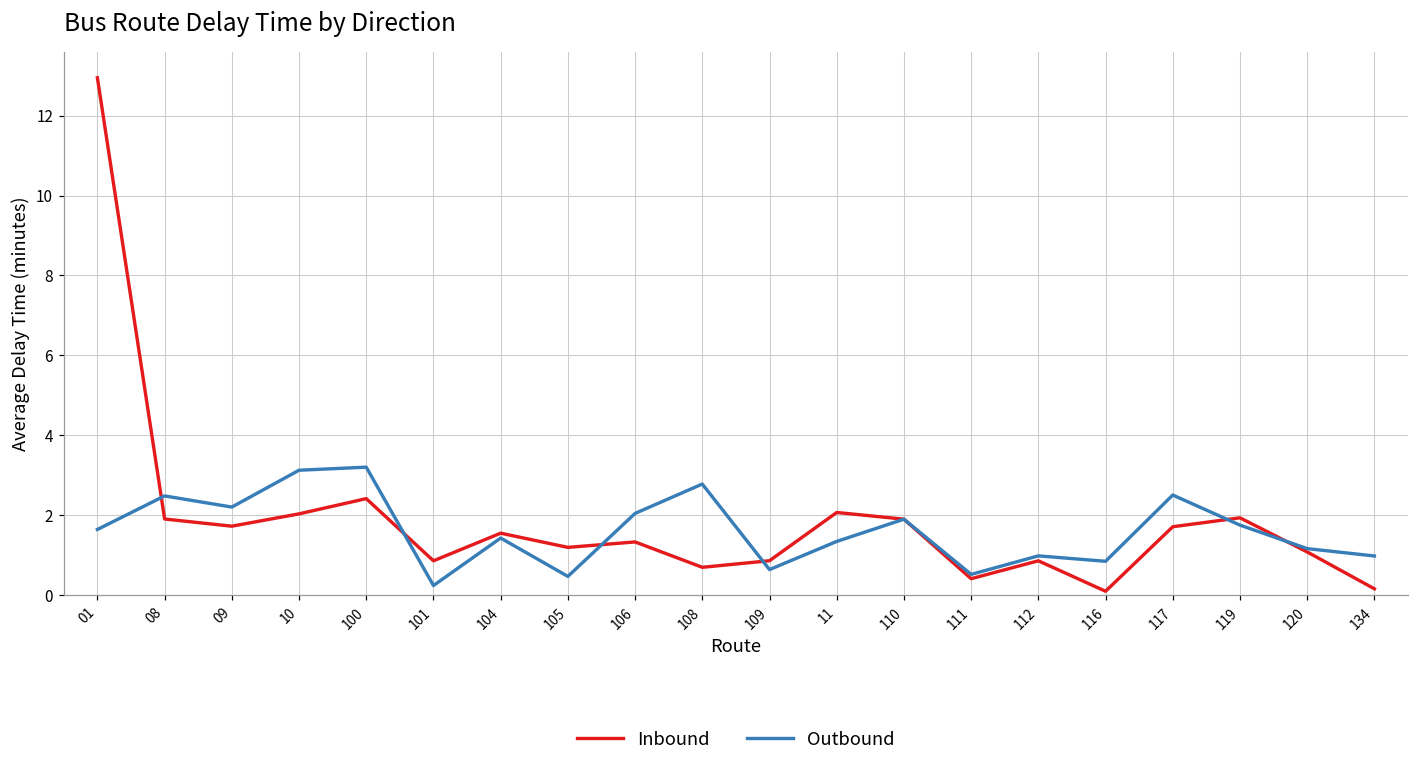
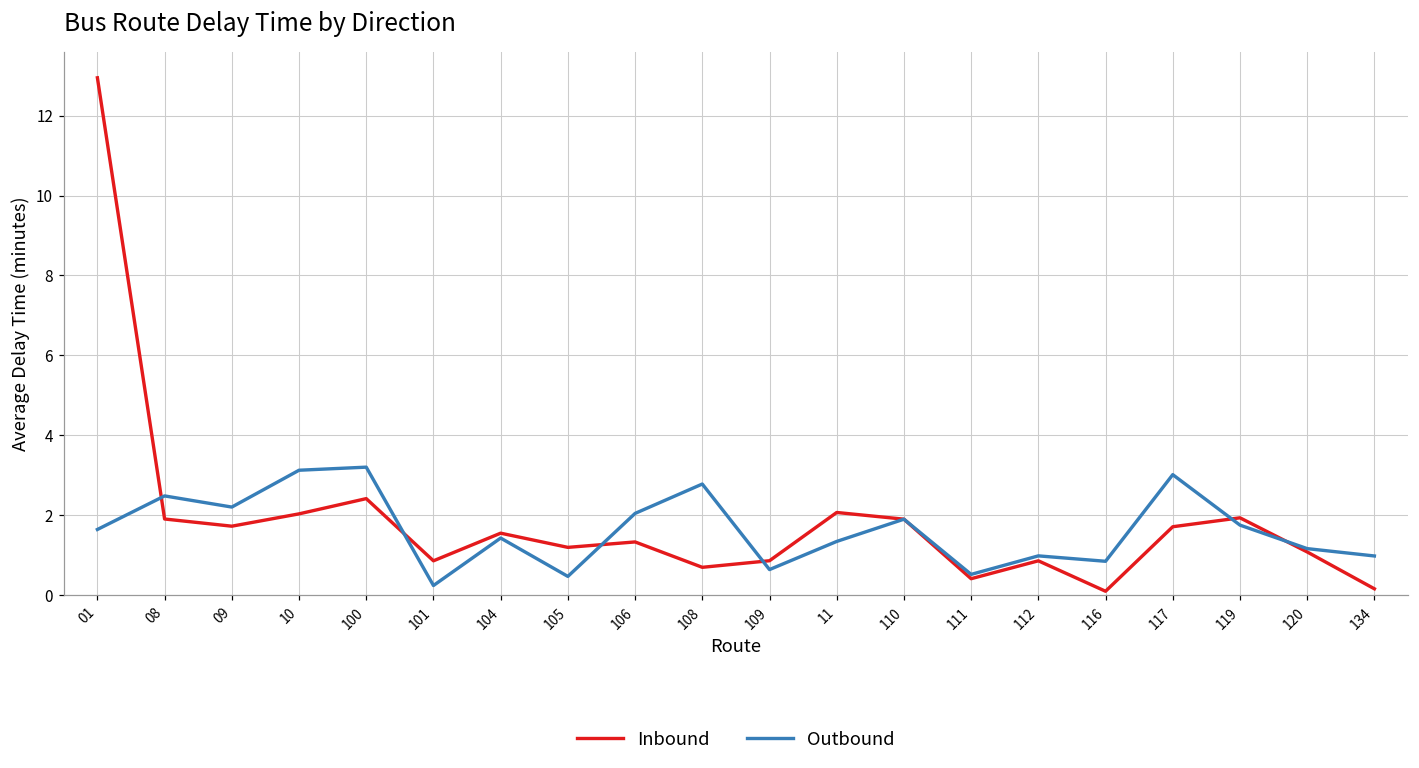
Outbound, 117: 2.5 -> 3.0
